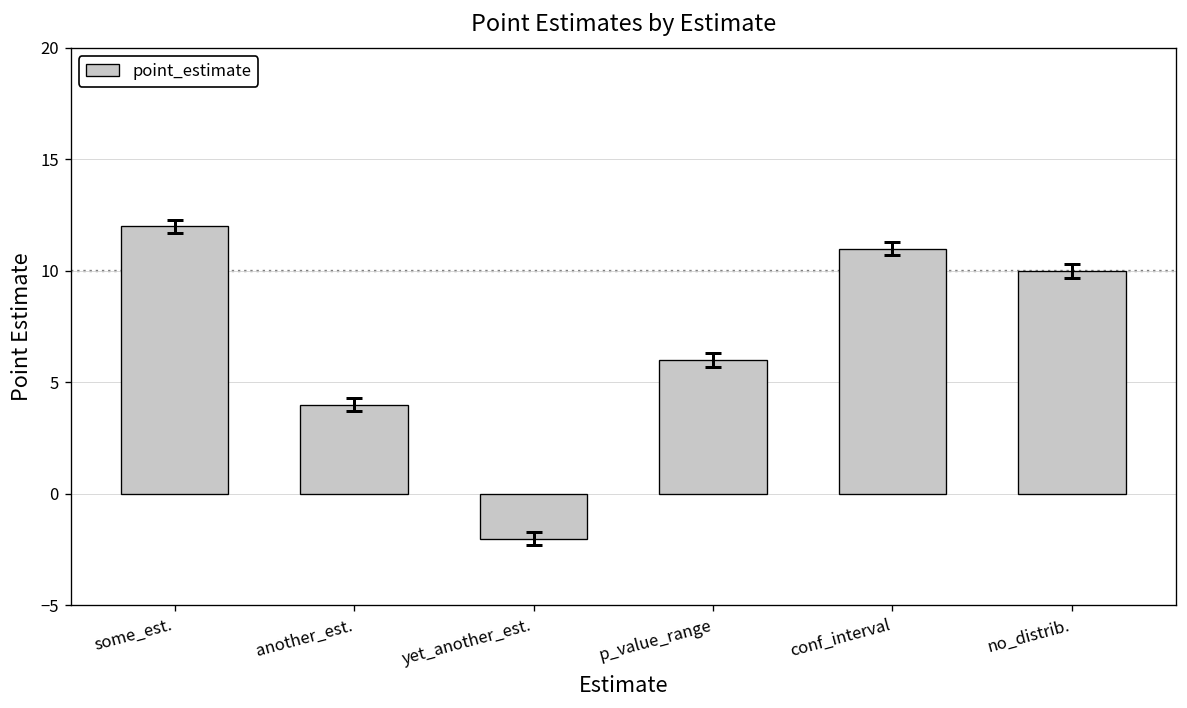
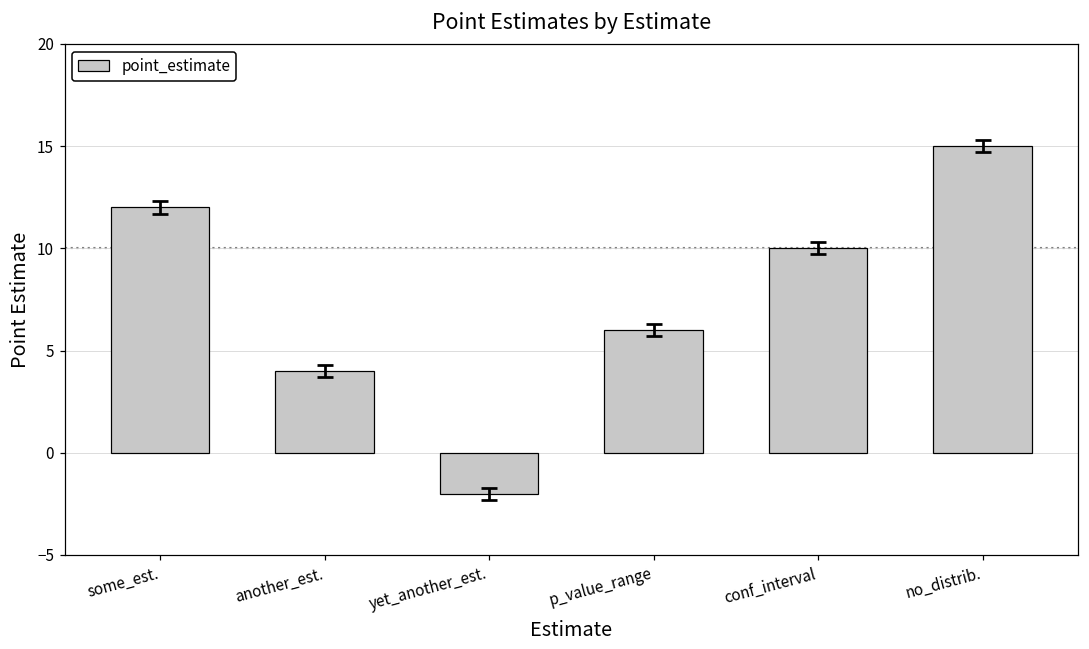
point_estimate, conf_interval: 11 -> 10
point_estimate, no_distrib.: 10 -> 15
